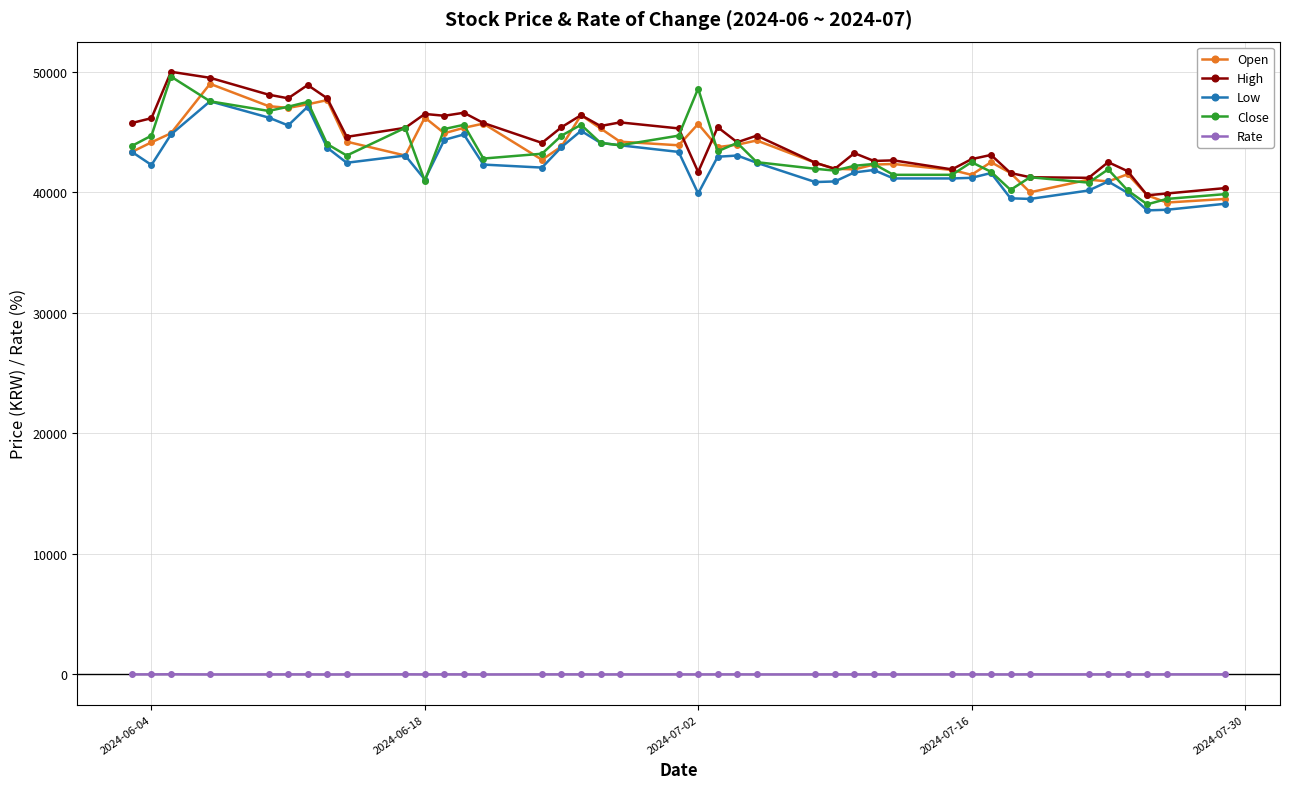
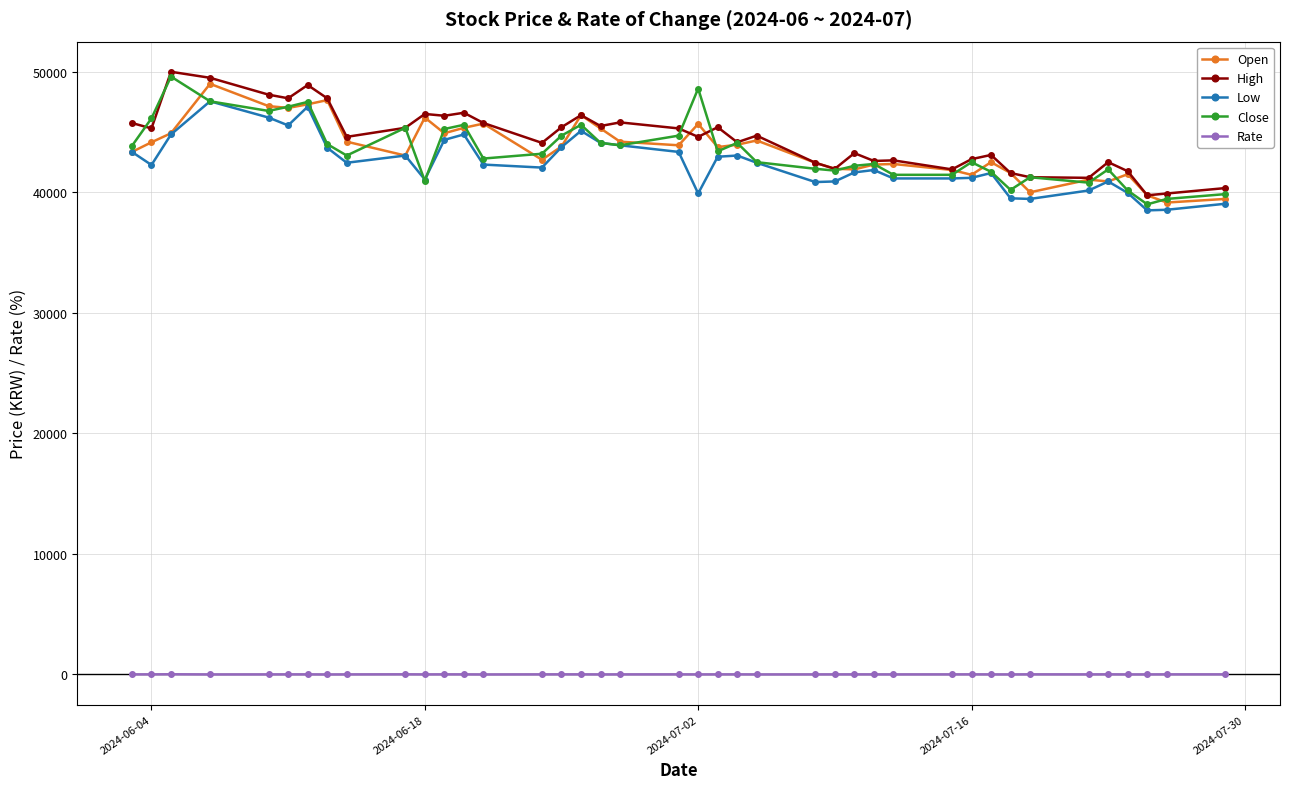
High, 2024-06-04: 46200 -> 45300
Close, 2024-06-04: 44700 -> 46100
High, 2024-07-02: 41700 -> 44600
